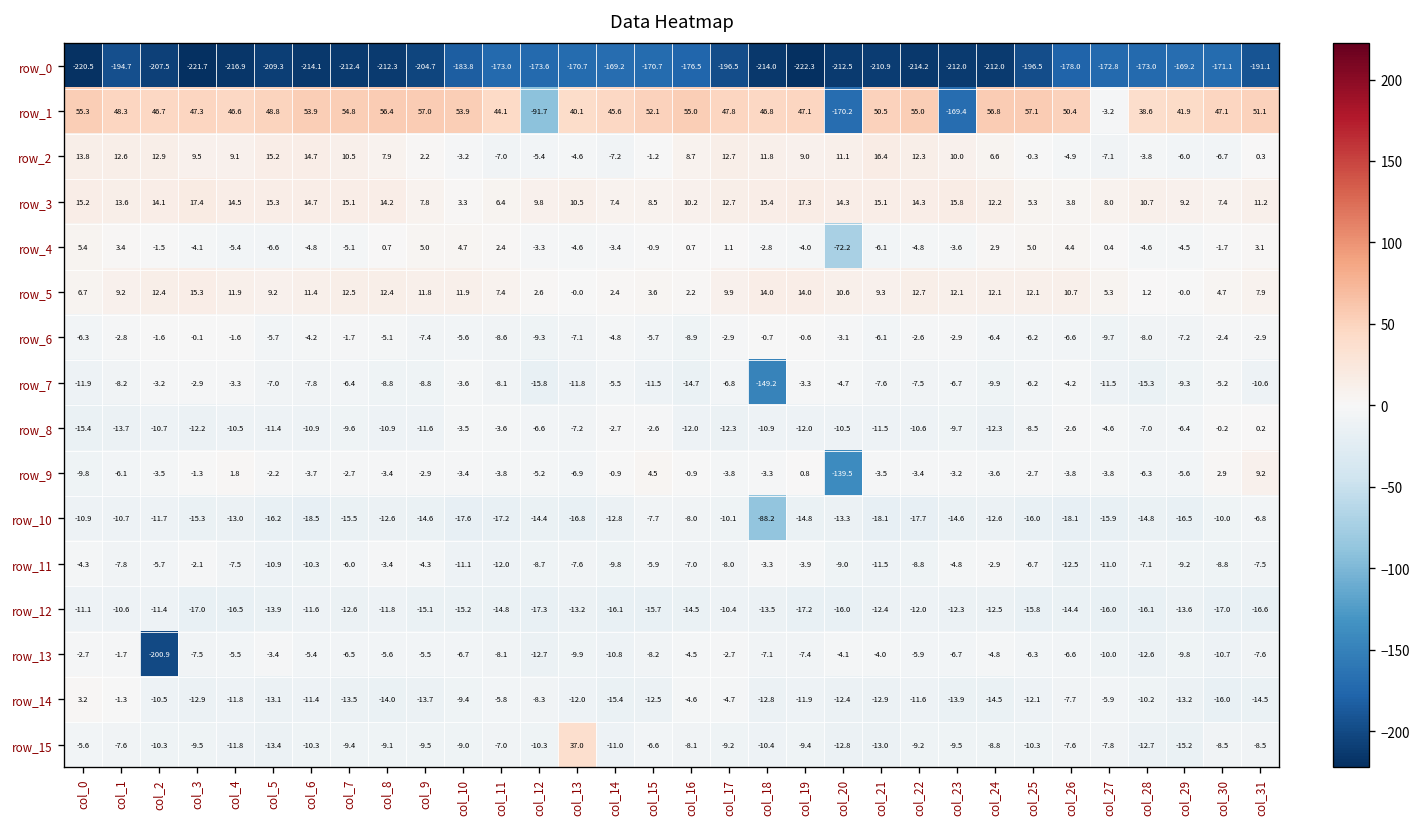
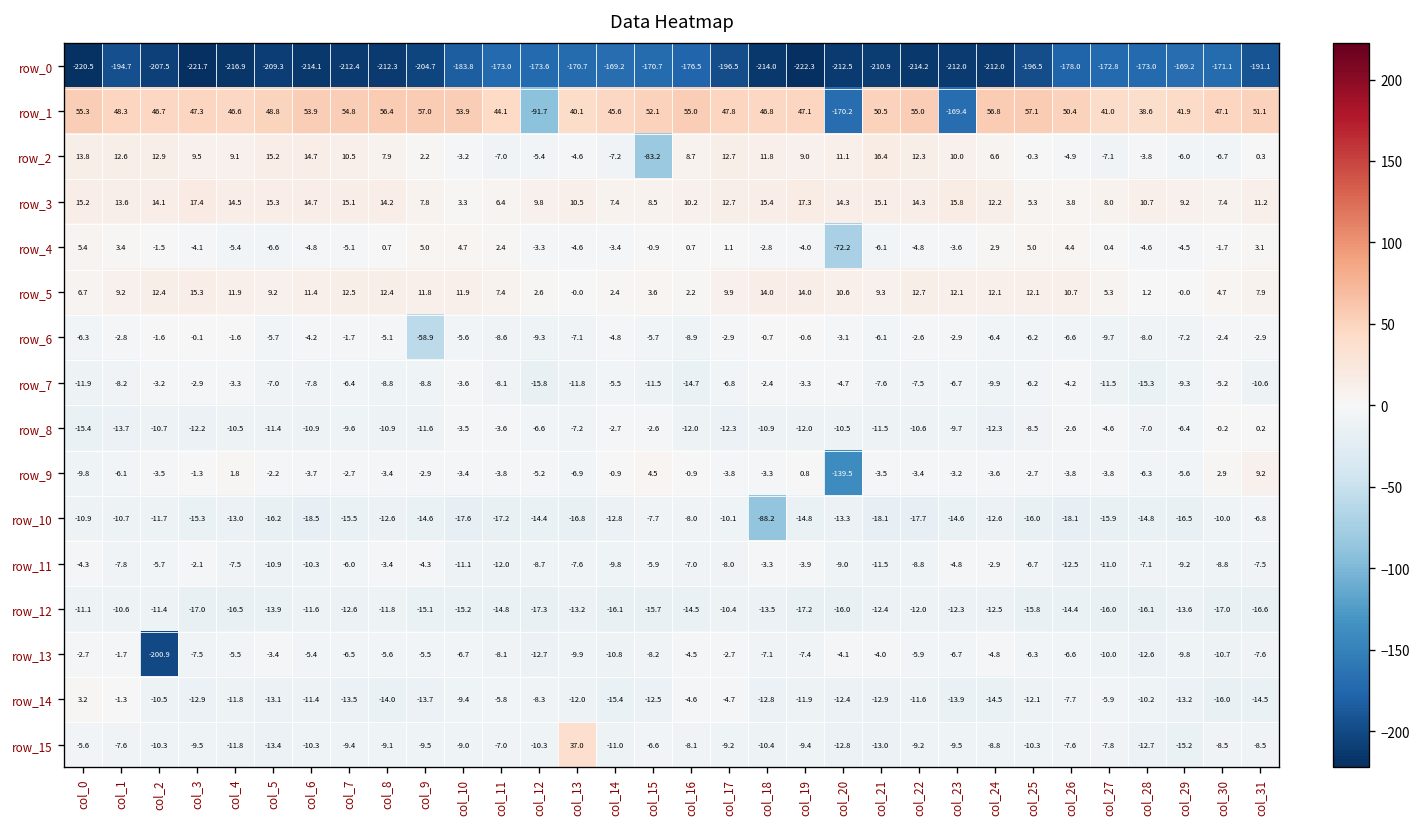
row_1, col_27: -3.2 -> 41.0
row_2, col_15: -1.2 -> -83.2
row_6, col_9: -7.4 -> -58.9
row_7, col_18: -149.2 -> -2.4
